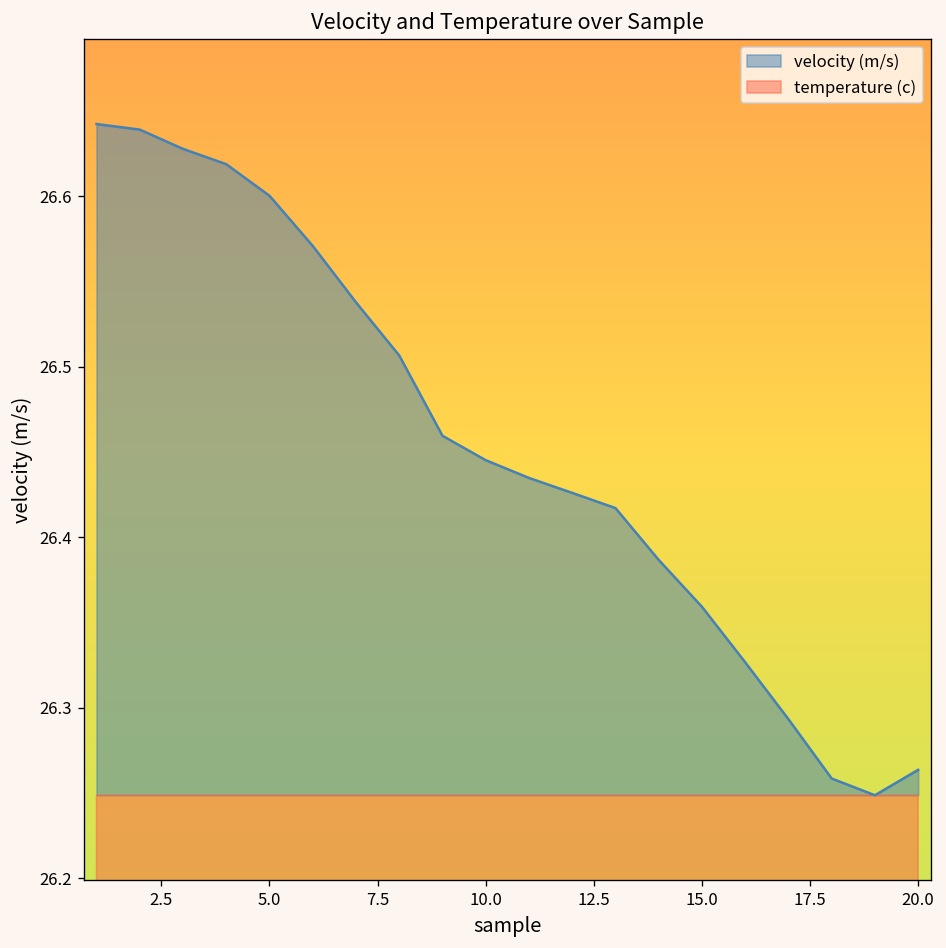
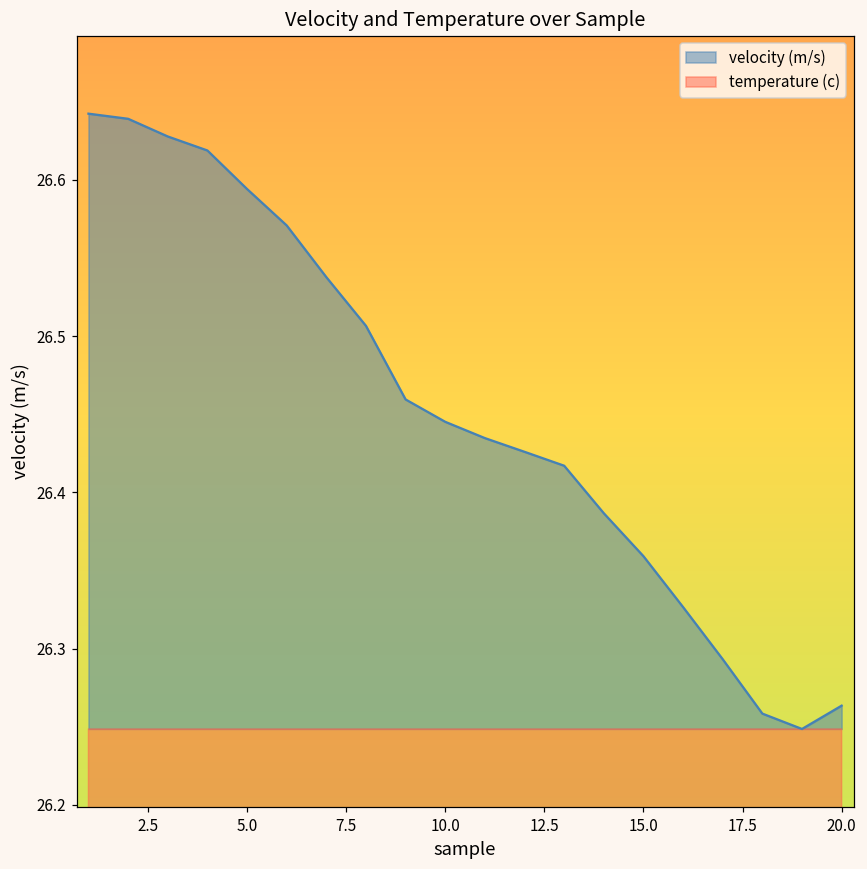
velocity (m/s), 5.0: 26.600 -> 26.594
